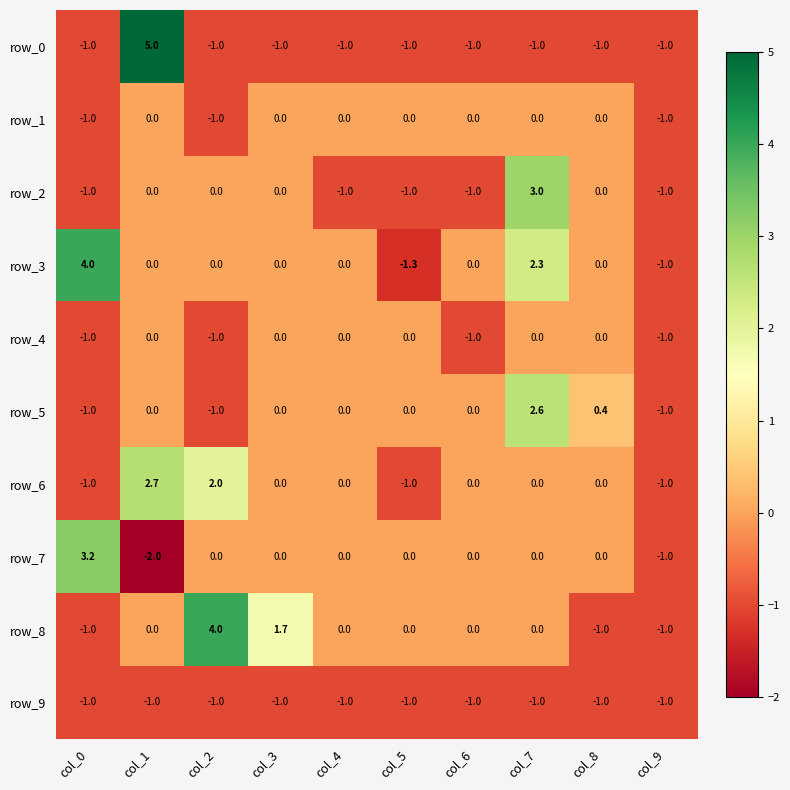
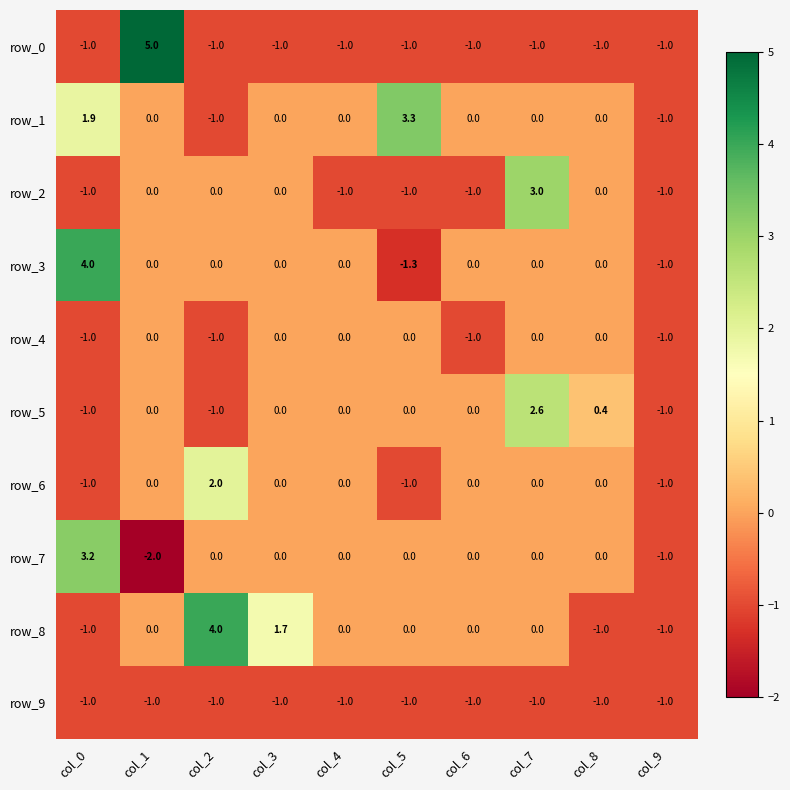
row_1, col_0: -1.0 -> 1.9
row_1, col_5: 0.0 -> 3.3
row_3, col_7: 2.3 -> 0.0
row_6, col_1: 2.7 -> 0.0
